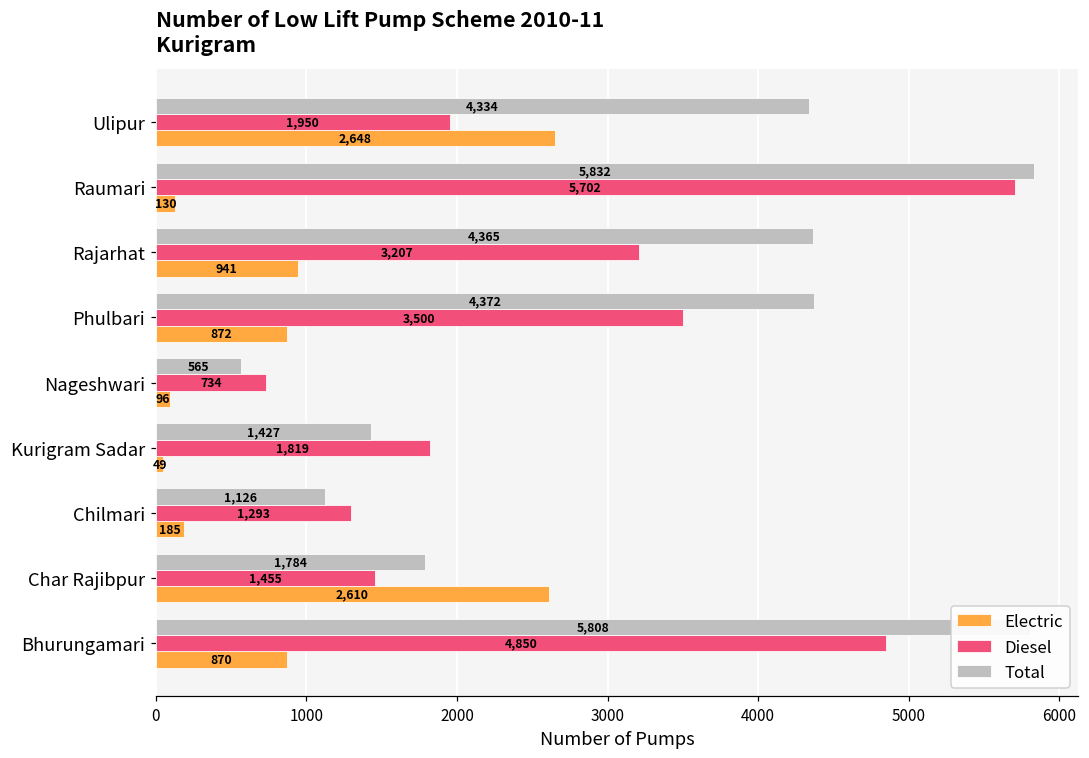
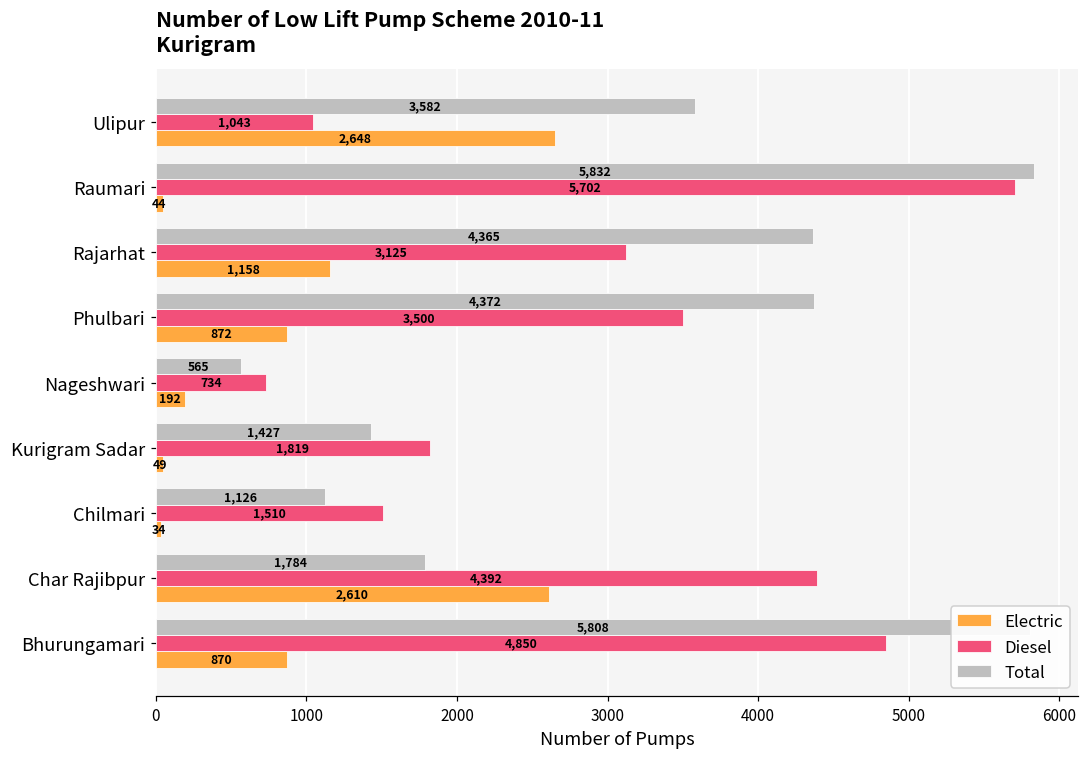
Total, Ulipur: 4,334 -> 3,582
Diesel, Ulipur: 1,950 -> 1,043
Electric, Raumari: 130 -> 44
Diesel, Rajarhat: 3,207 -> 3,125
Electric, Rajarhat: 941 -> 1,158
Electric, Nageshwari: 96 -> 192
Diesel, Chilmari: 1,293 -> 1,510
Electric, Chilmari: 185 -> 34
Diesel, Char Rajibpur: 1,455 -> 4,392
